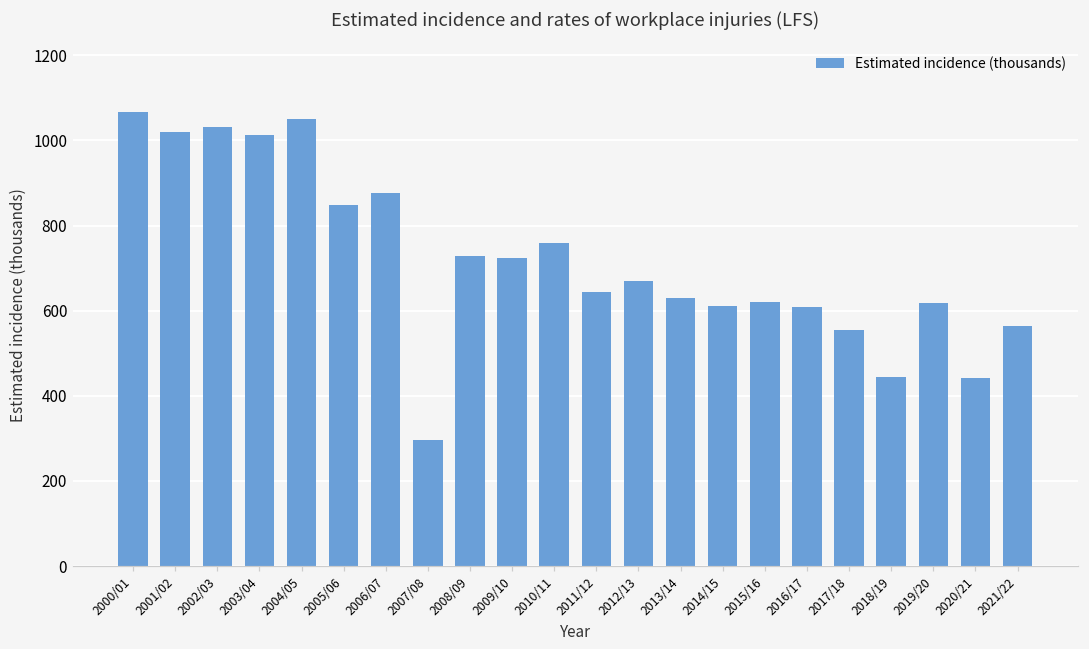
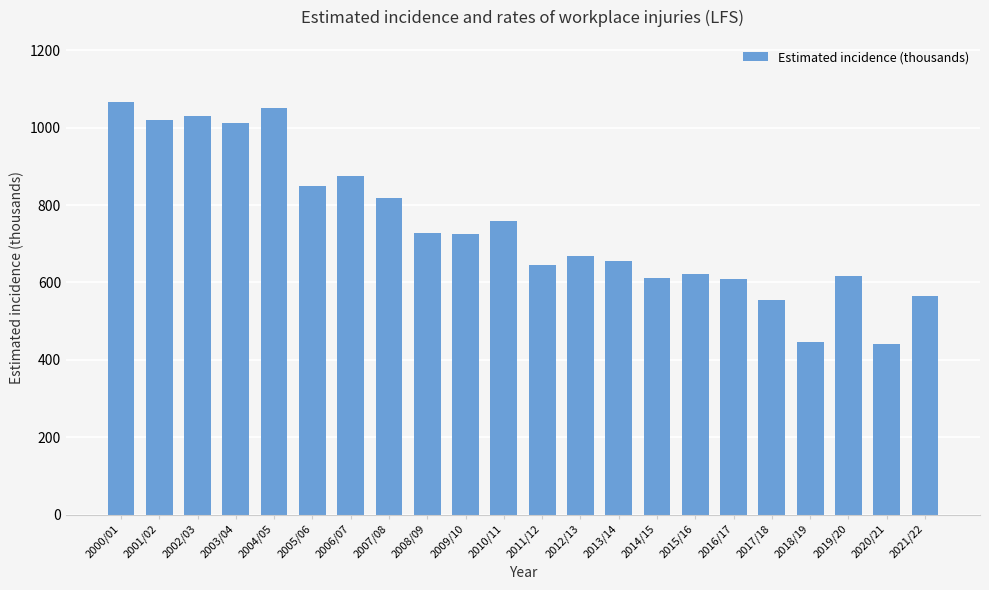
2007/08: 300 -> 820
2013/14: 630 -> 660
